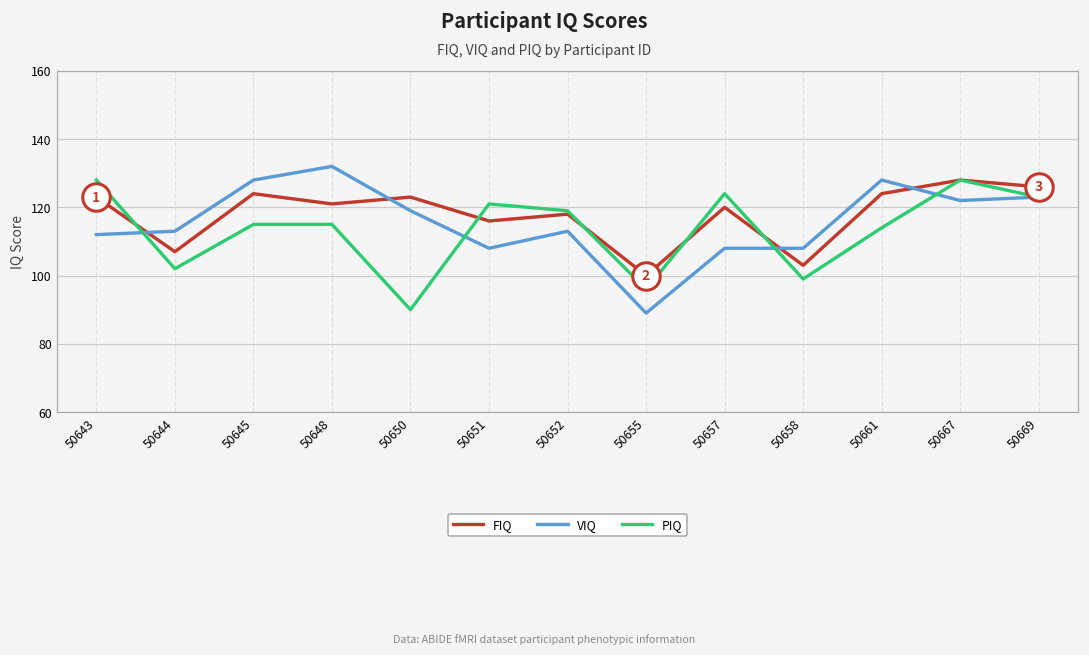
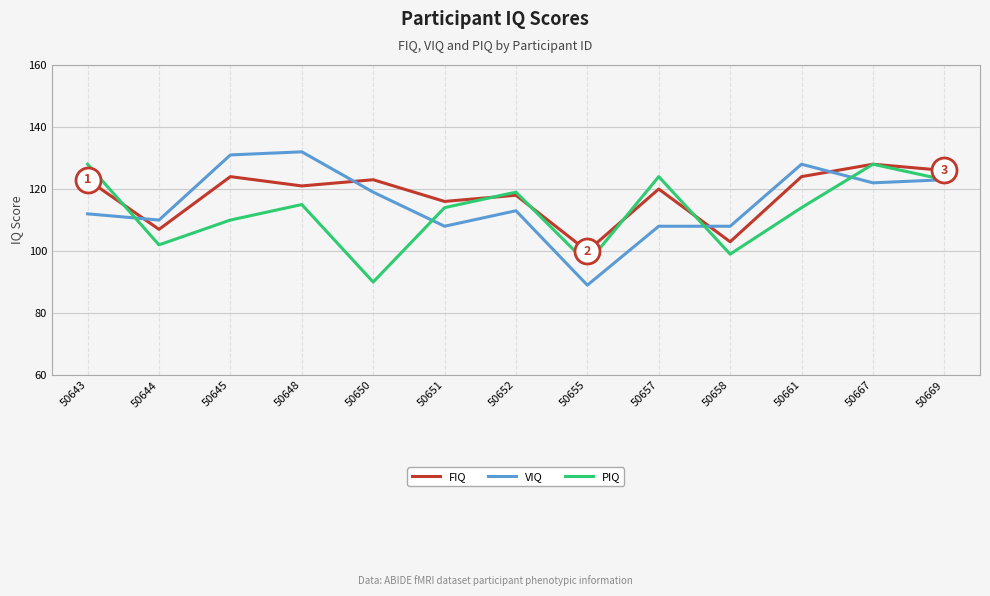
VIQ, 50644: 113 -> 110
VIQ, 50645: 128 -> 131
PIQ, 50645: 115 -> 110
PIQ, 50651: 121 -> 114
